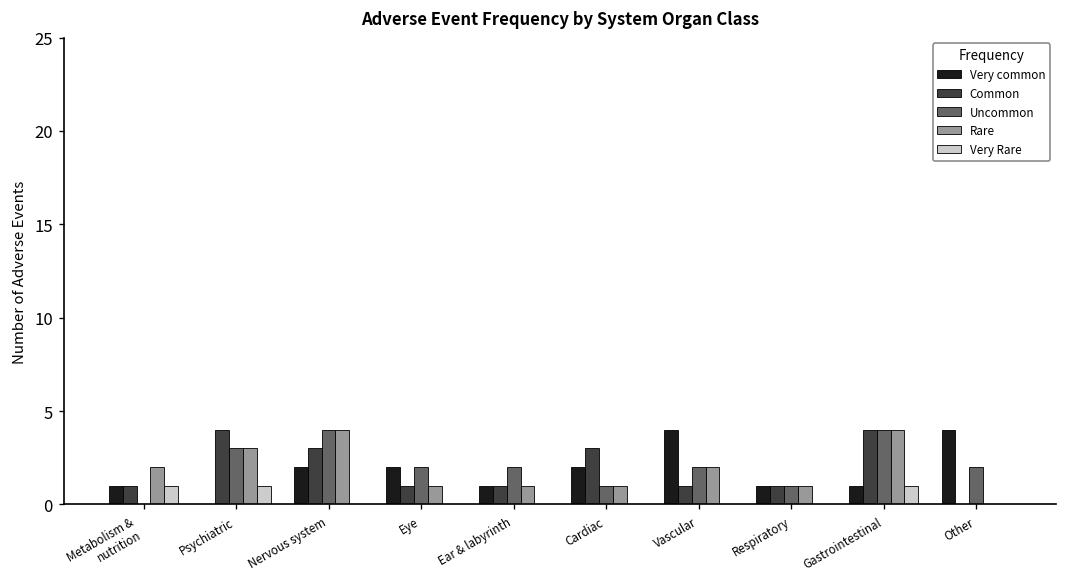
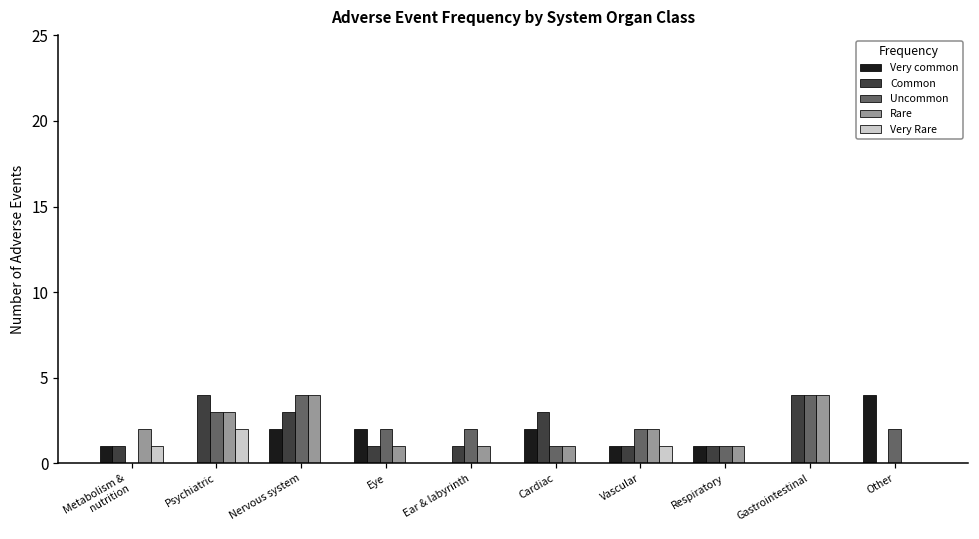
Very Rare, Psychiatric: 1 -> 2
Very common, Ear & labyrinth: 1 -> 0
Very common, Vascular: 4 -> 1
Very Rare, Vascular: 0 -> 1
Very common, Gastrointestinal: 1 -> 0
Very Rare, Gastrointestinal: 1 -> 0
